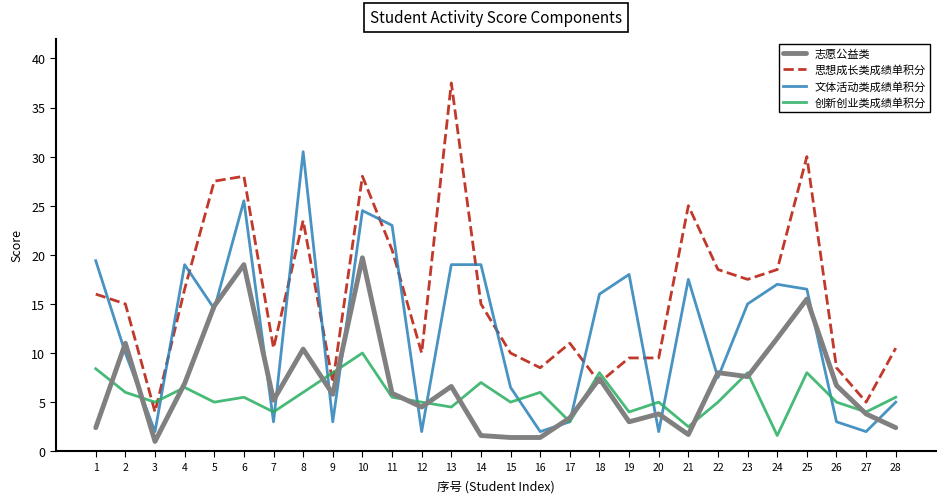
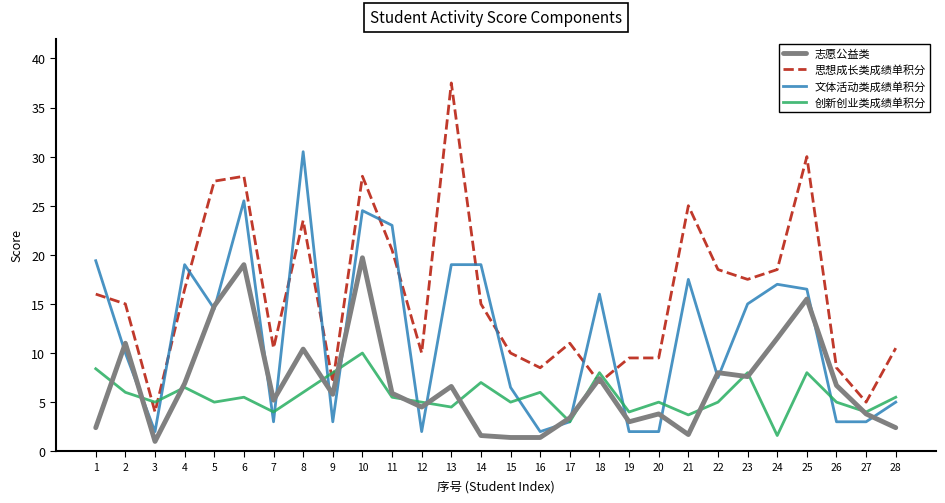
文体活动类成绩单积分, 19: 18 -> 2
创新创业类成绩单积分, 21: 3 -> 4
文体活动类成绩单积分, 27: 2 -> 3
